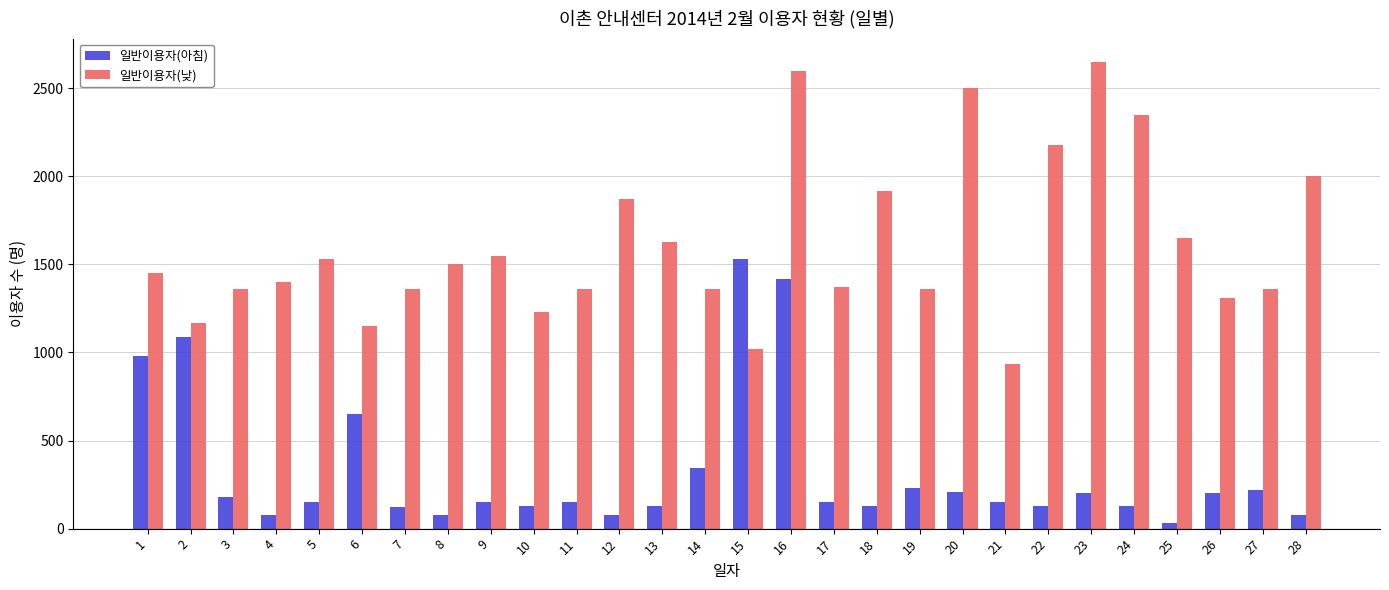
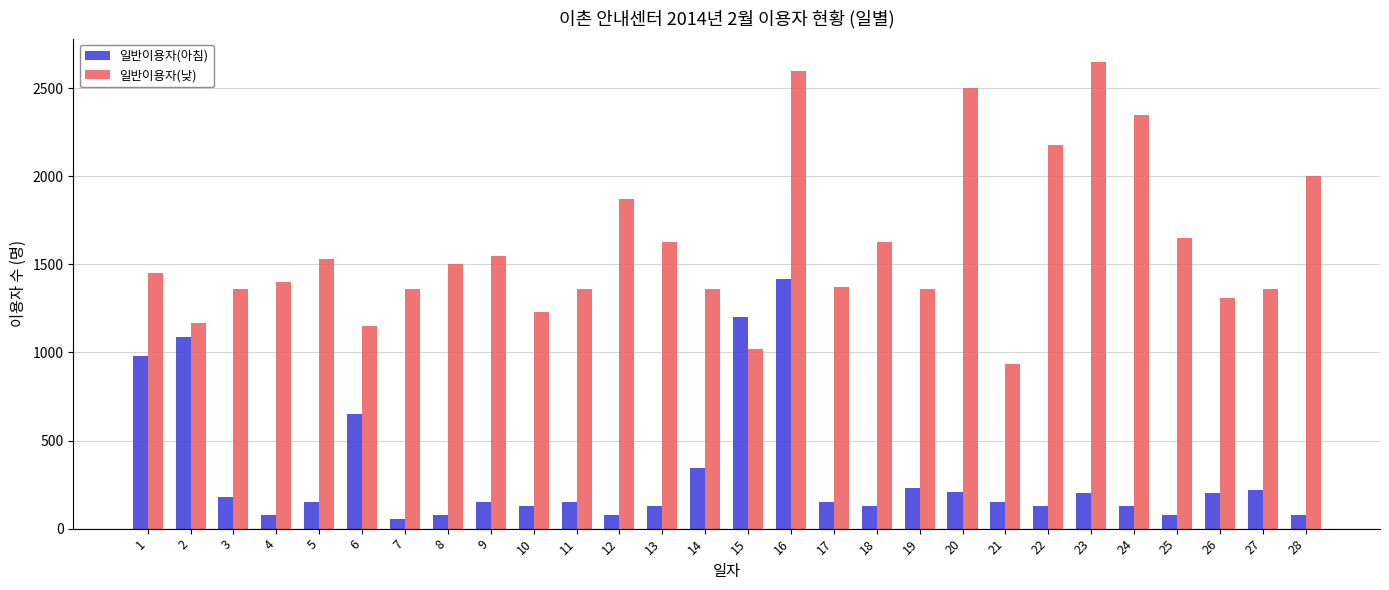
일반이용자(아침), 7: 120 -> 50
일반이용자(아침), 15: 1530 -> 1200
일반이용자(낮), 18: 1920 -> 1630
일반이용자(아침), 25: 30 -> 80
